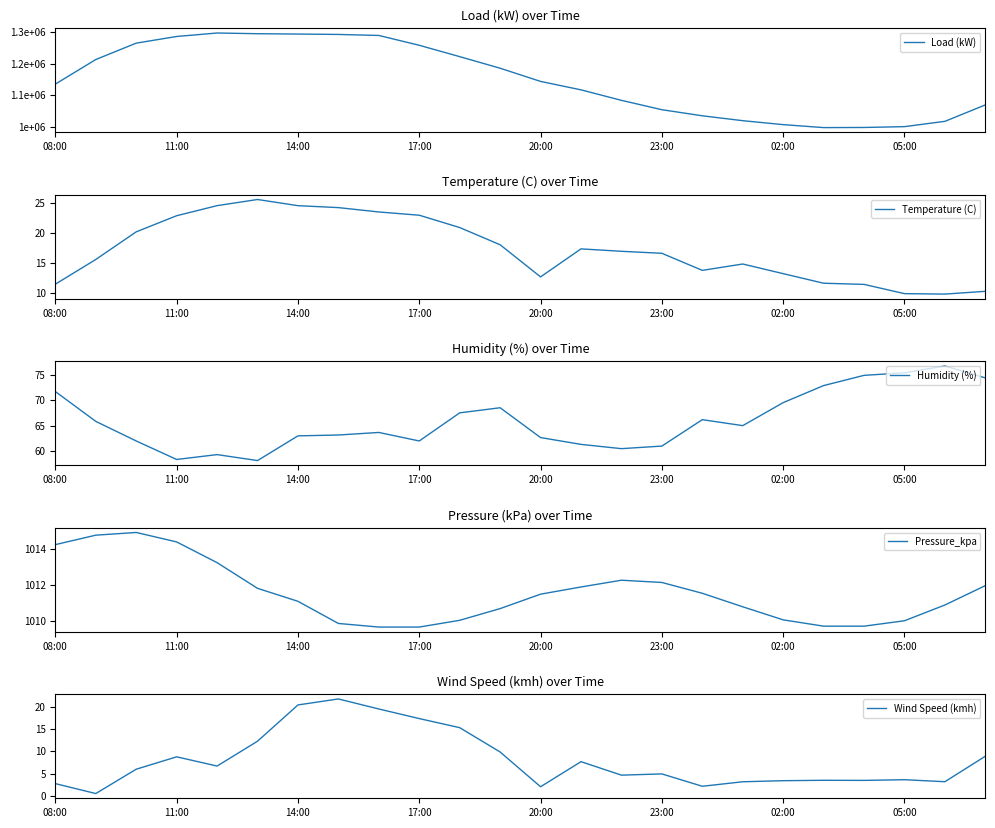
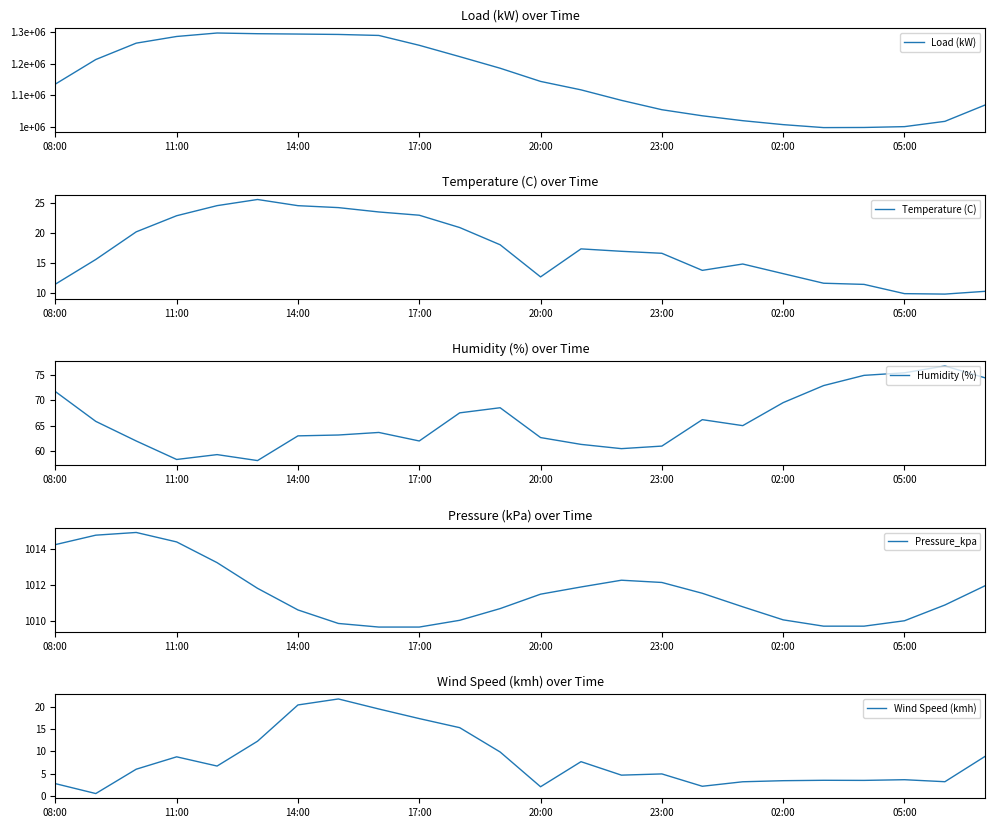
Pressure (kPa) over Time, 14:00: 1011.1 -> 1010.6
